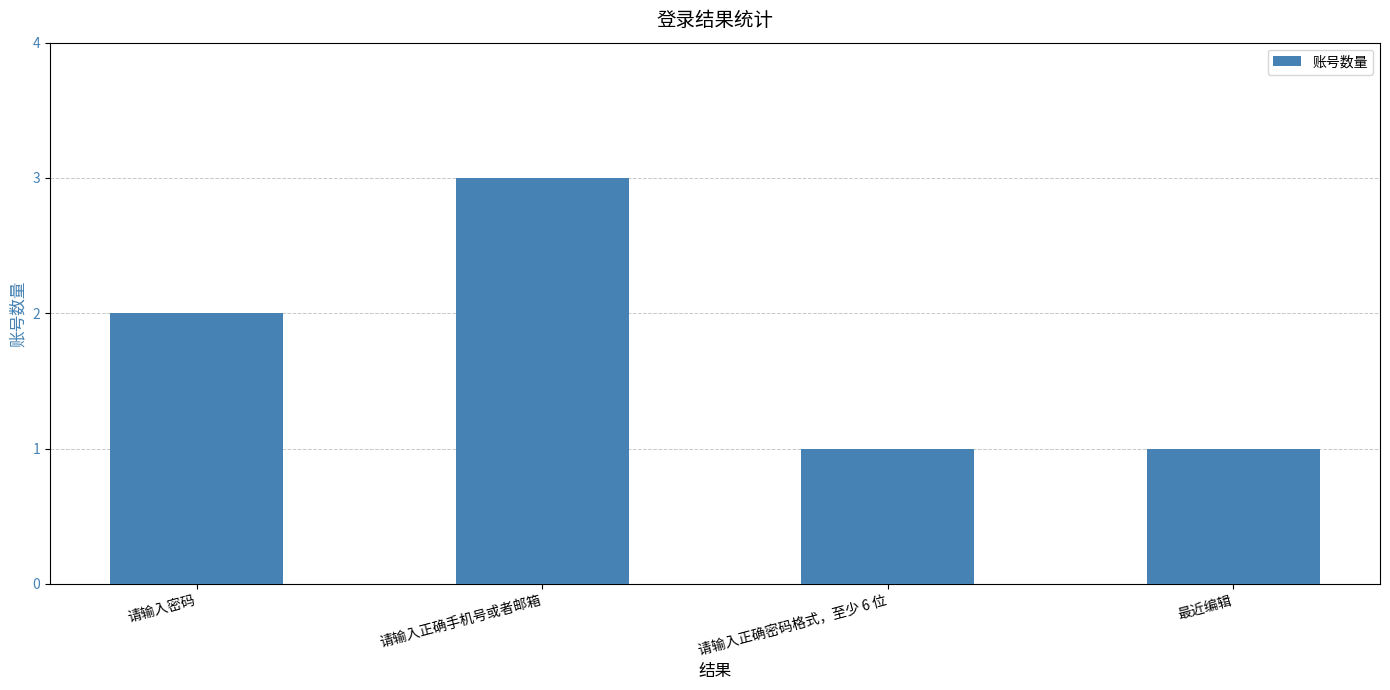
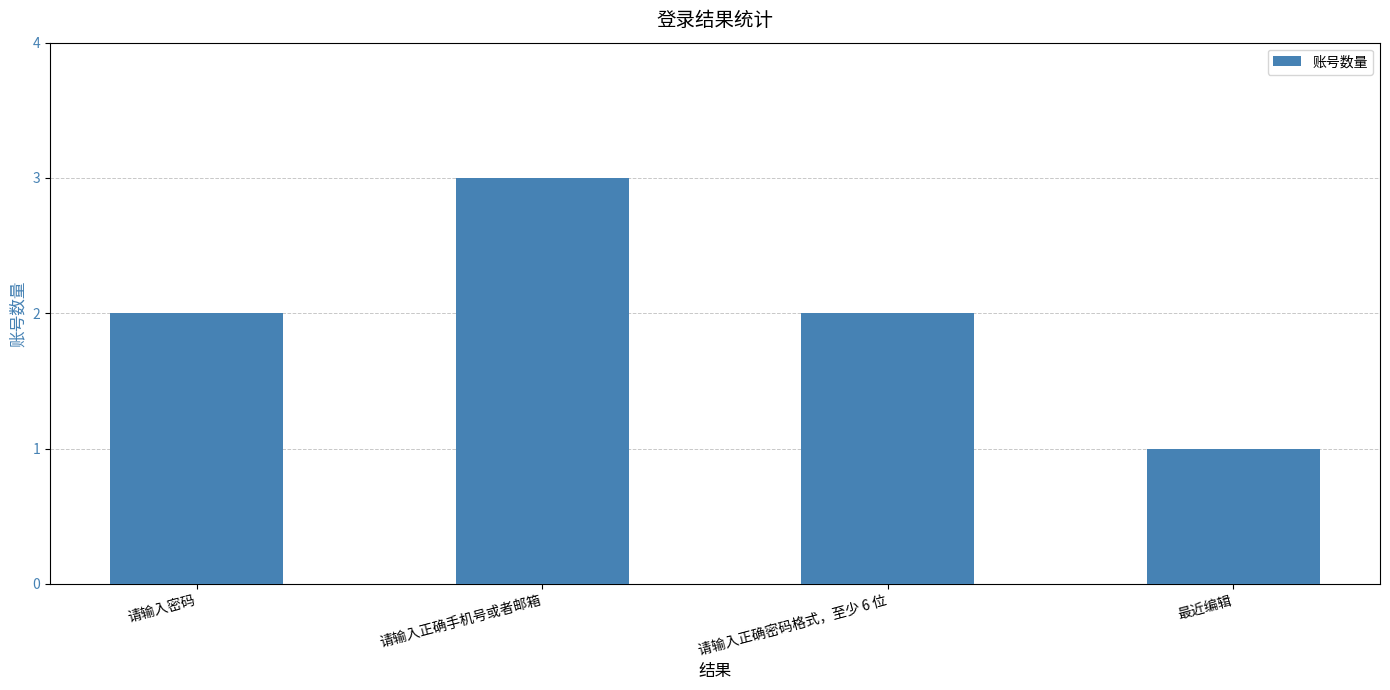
请输入正确密码格式，至少 6 位: 1 -> 2
